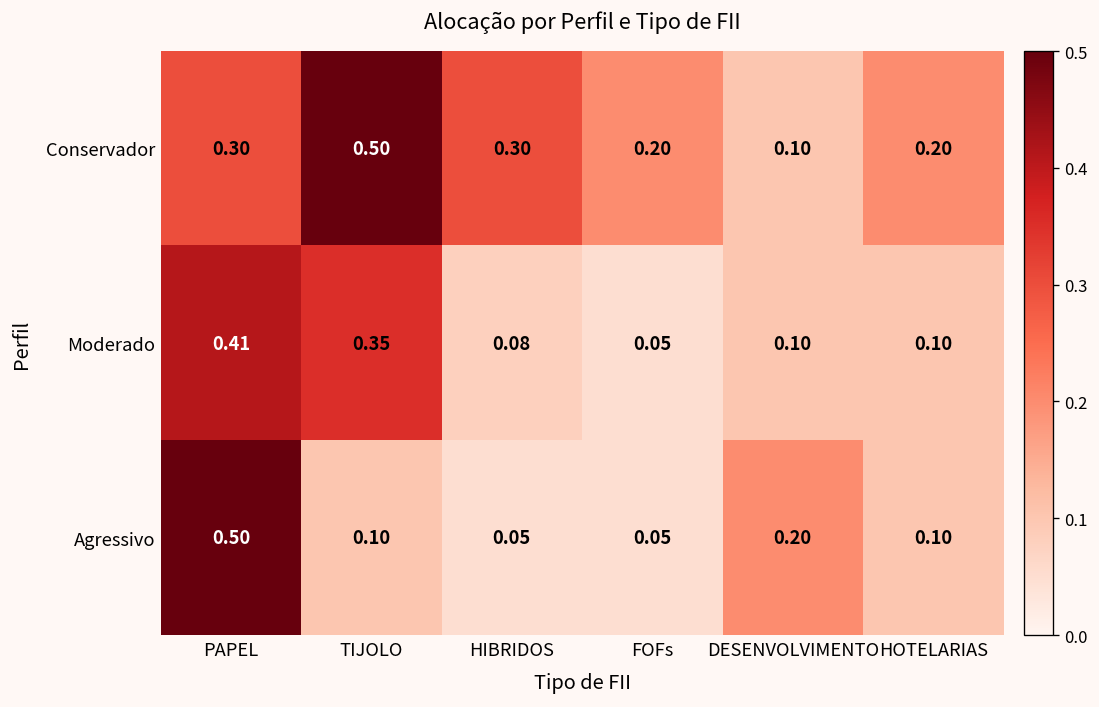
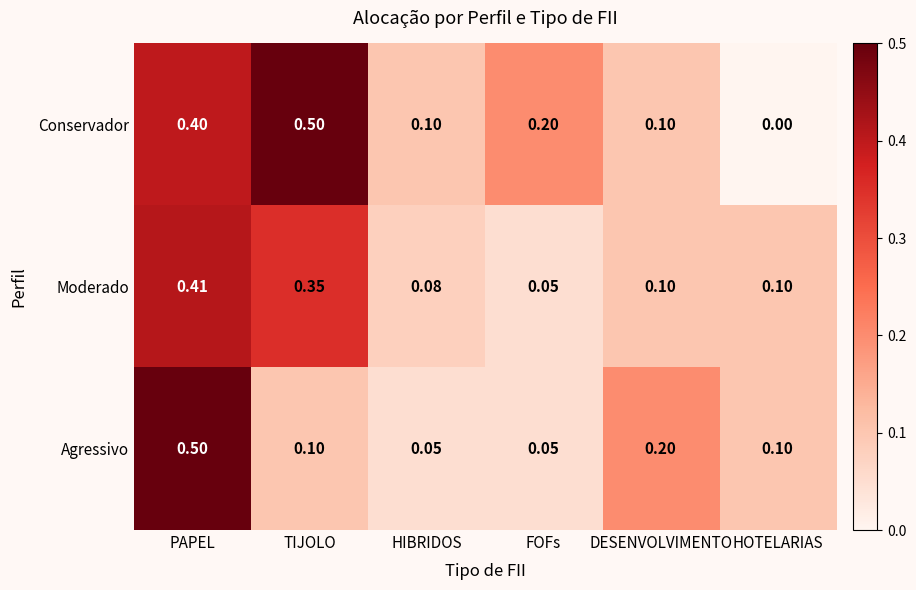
Conservador, PAPEL: 0.30 -> 0.40
Conservador, HIBRIDOS: 0.30 -> 0.10
Conservador, HOTELARIAS: 0.20 -> 0.00
